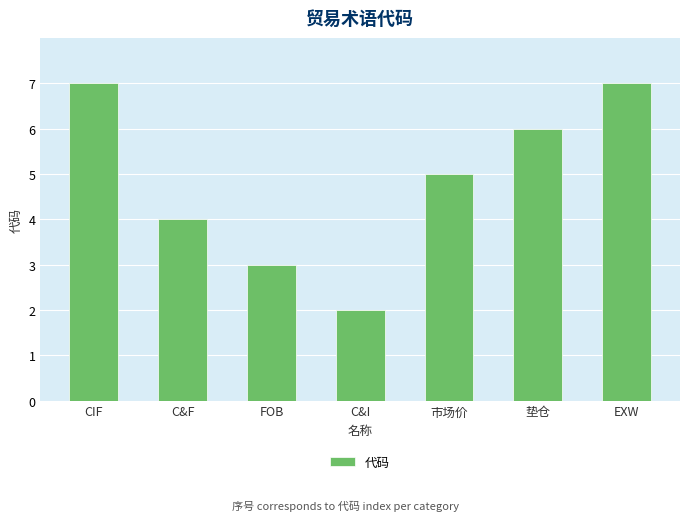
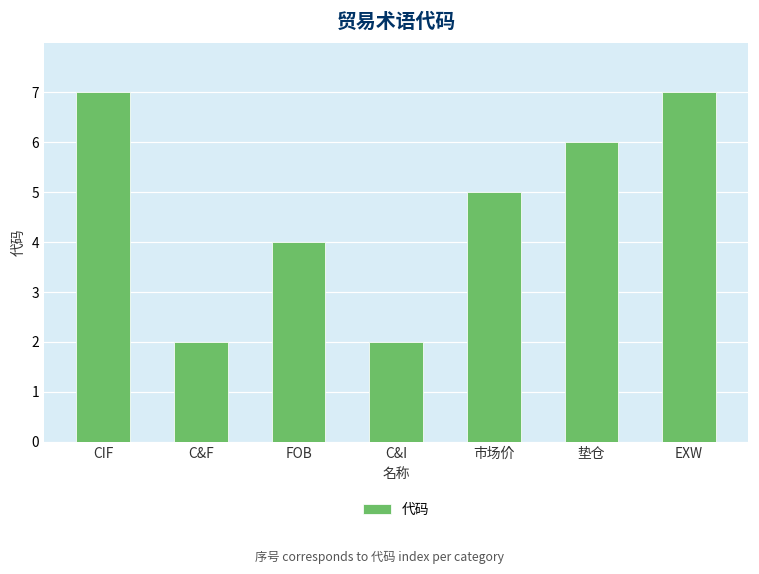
C&F: 4 -> 2
FOB: 3 -> 4
